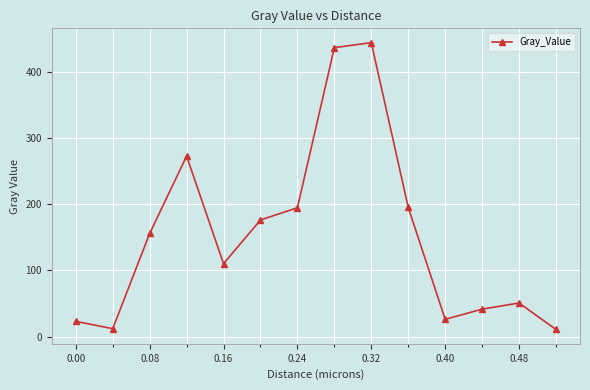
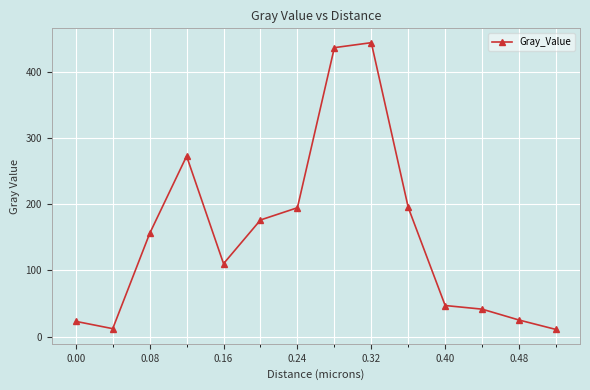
0.40: 30 -> 50
0.48: 50 -> 30
